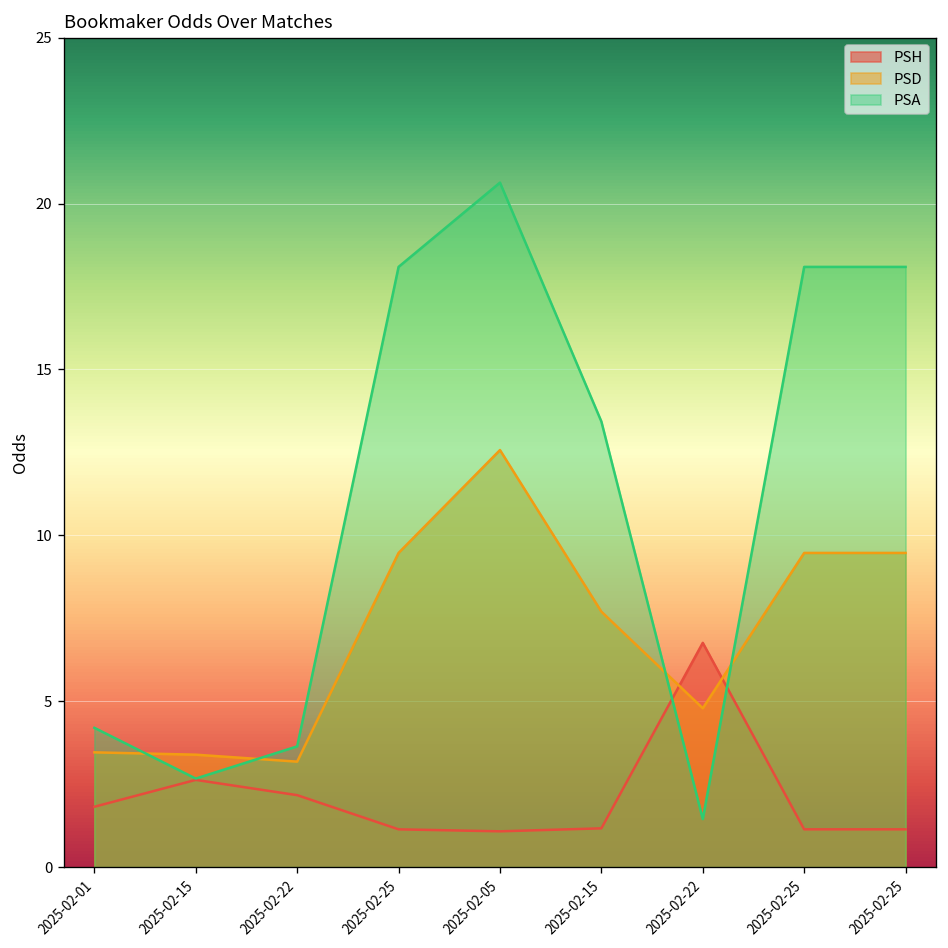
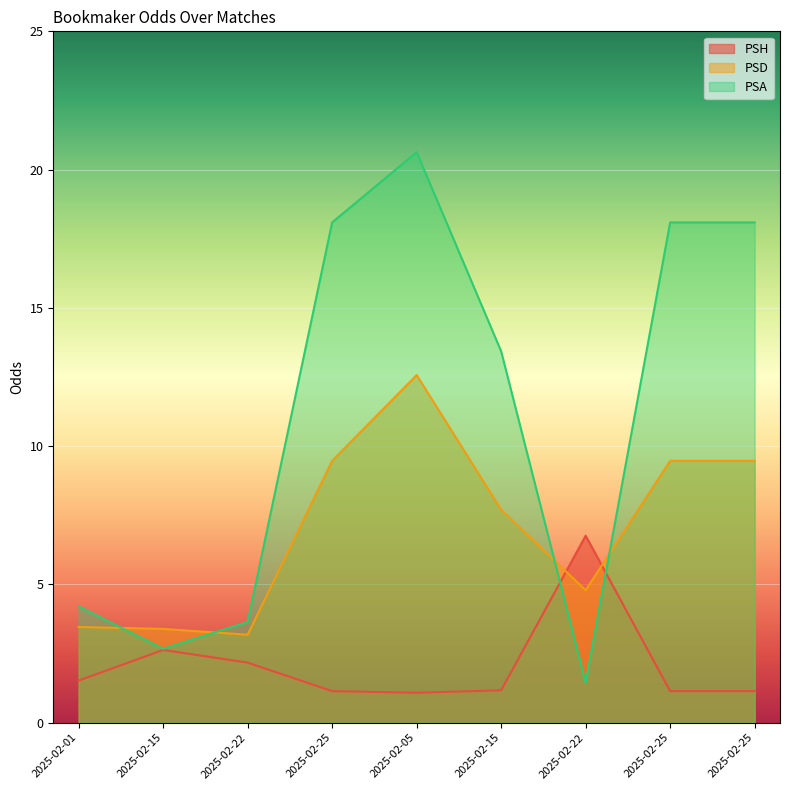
PSH, 2025-02-01: 1.8 -> 1.5
